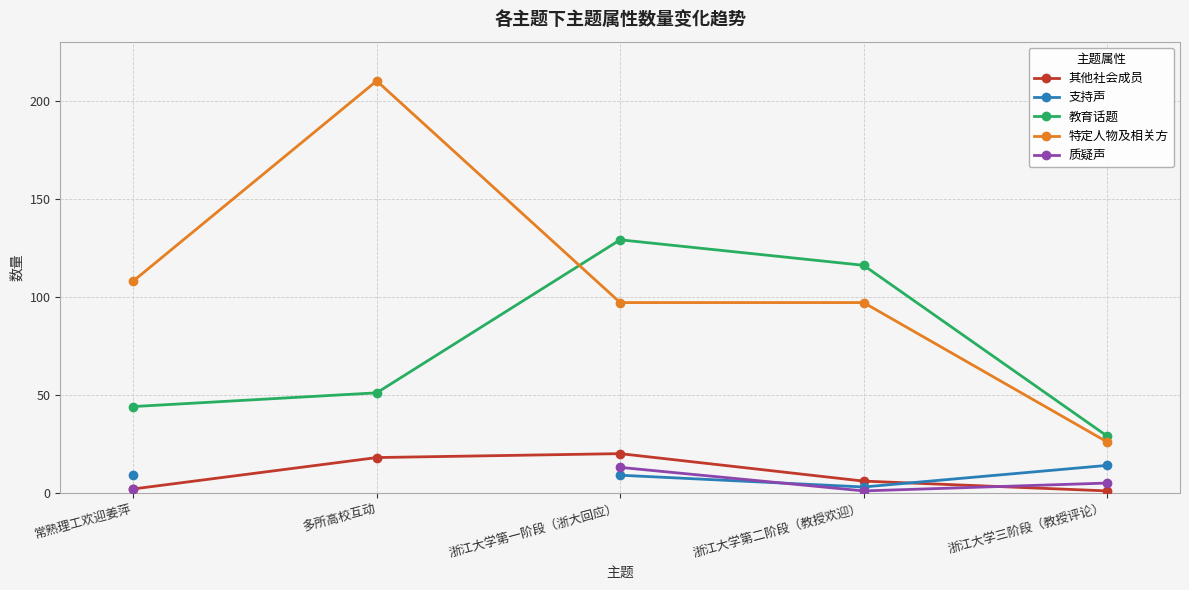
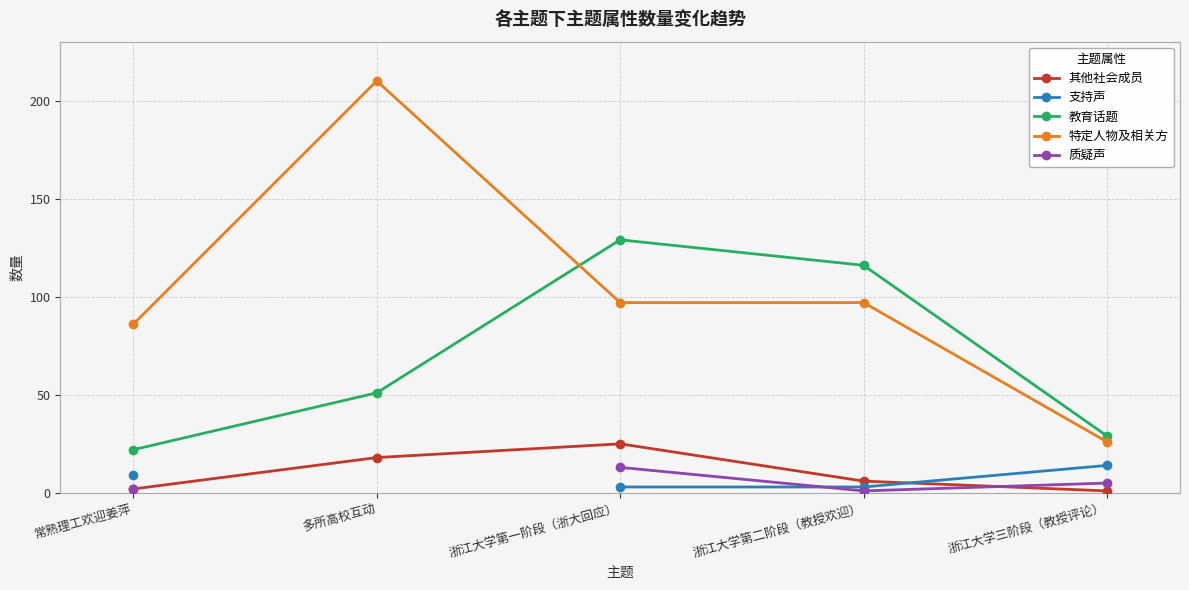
教育话题, 常熟理工欢迎姜萍: 44 -> 22
特定人物及相关方, 常熟理工欢迎姜萍: 108 -> 86
其他社会成员, 浙江大学第一阶段（浙大回应）: 20 -> 25
支持声, 浙江大学第一阶段（浙大回应）: 9 -> 3
